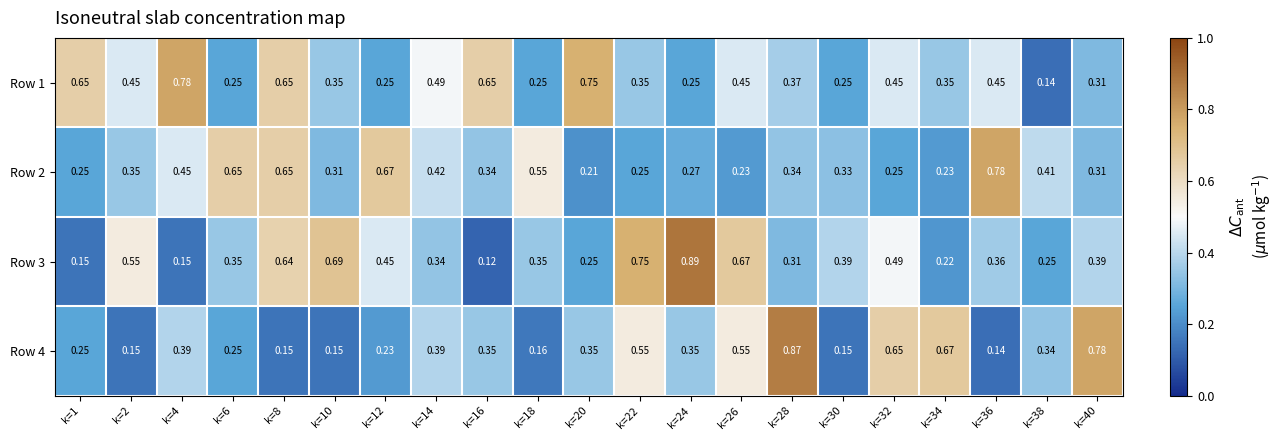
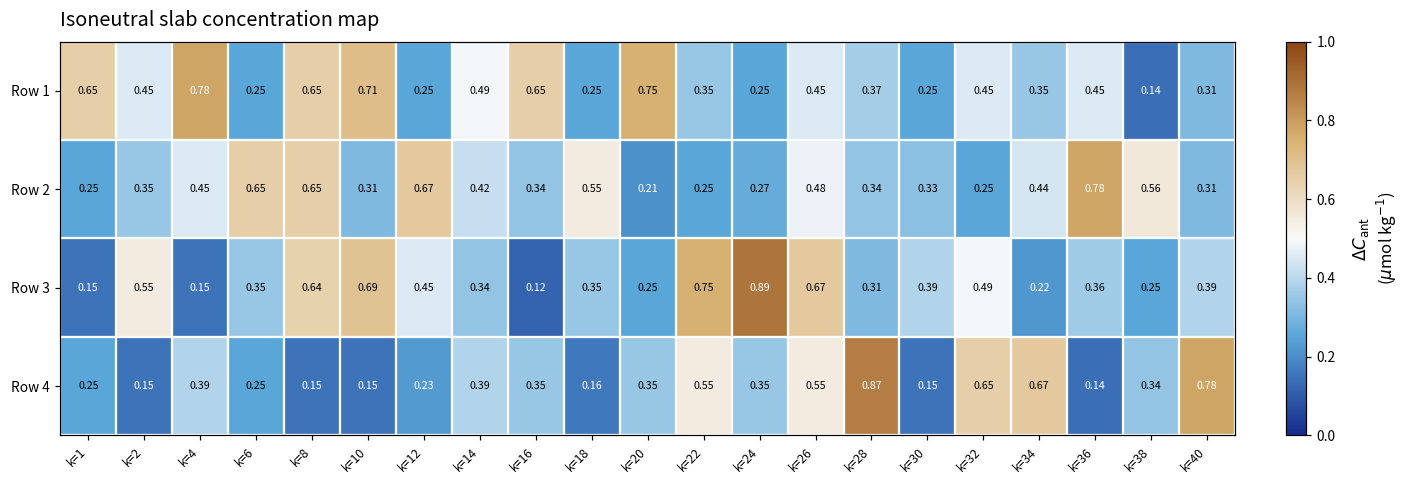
Row 1, k=10: 0.35 -> 0.71
Row 2, k=26: 0.23 -> 0.48
Row 2, k=34: 0.23 -> 0.44
Row 2, k=38: 0.41 -> 0.56
